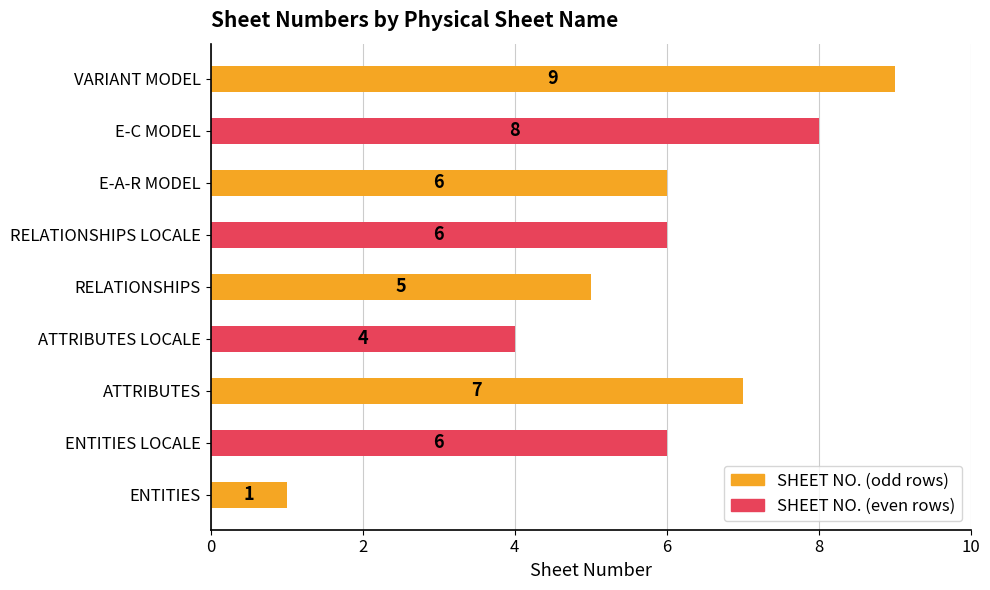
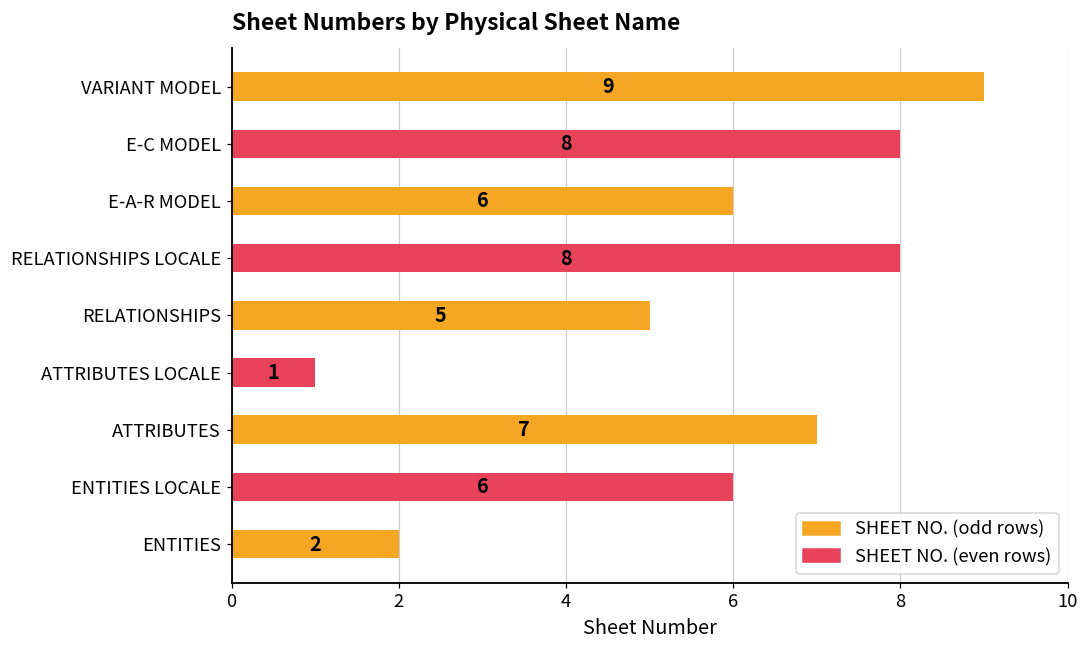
RELATIONSHIPS LOCALE: 6 -> 8
ATTRIBUTES LOCALE: 4 -> 1
ENTITIES: 1 -> 2
